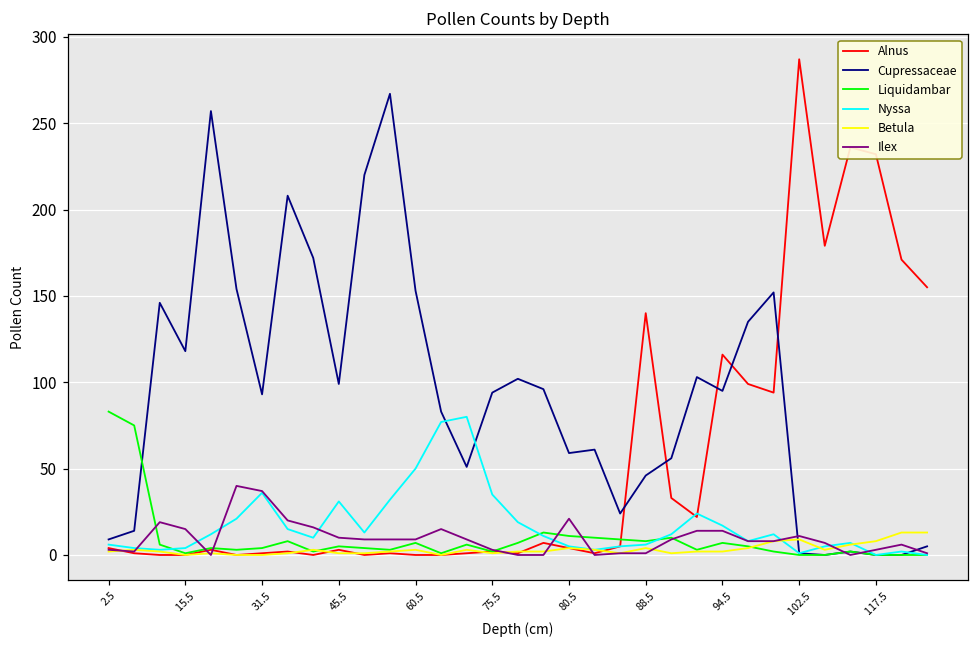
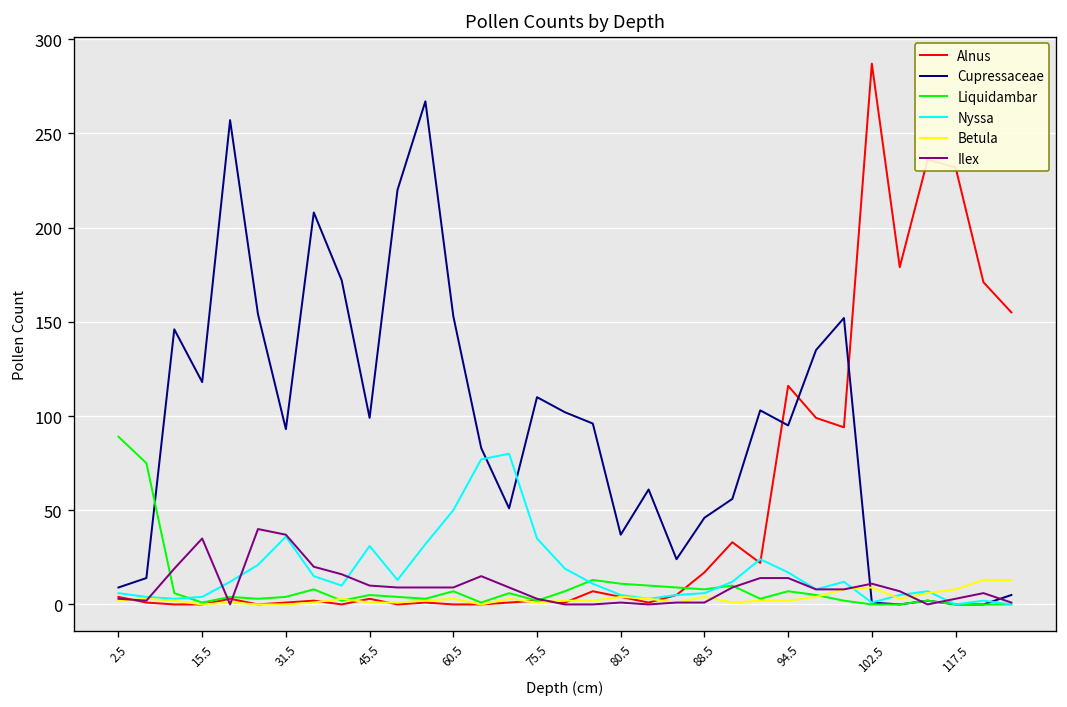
Liquidambar, 2.5: 83 -> 89
Ilex, 15.5: 15 -> 35
Cupressaceae, 75.5: 94 -> 110
Cupressaceae, 80.5: 59 -> 37
Ilex, 80.5: 21 -> 1
Alnus, 88.5: 140 -> 17
